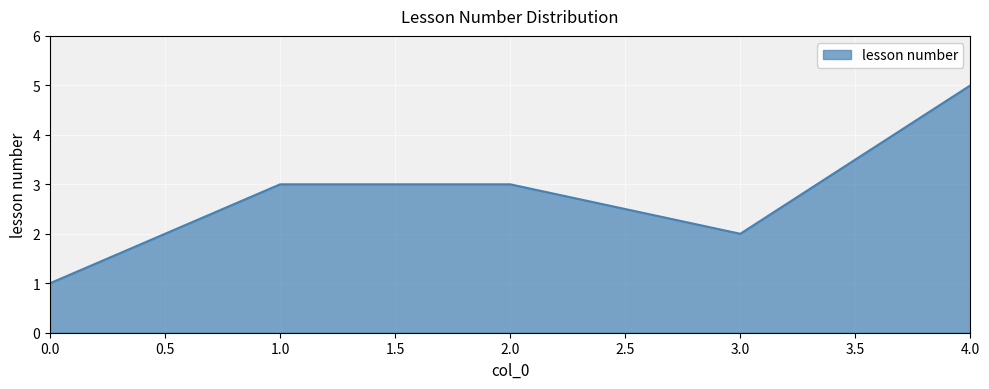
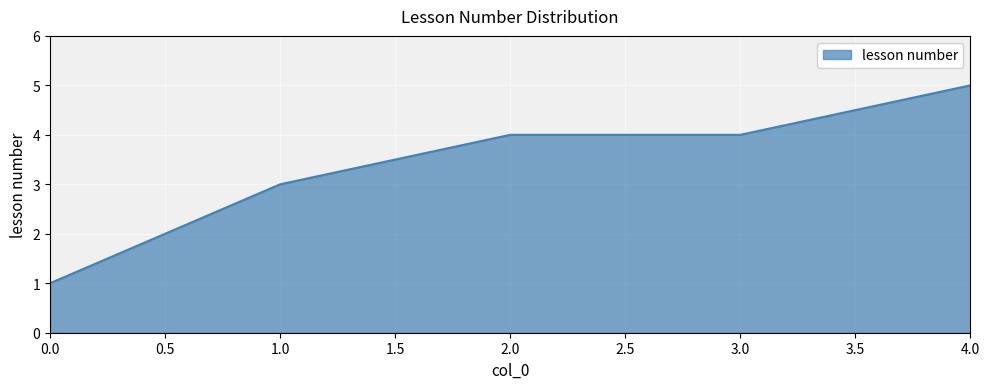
2.0: 3 -> 4
3.0: 2 -> 4
